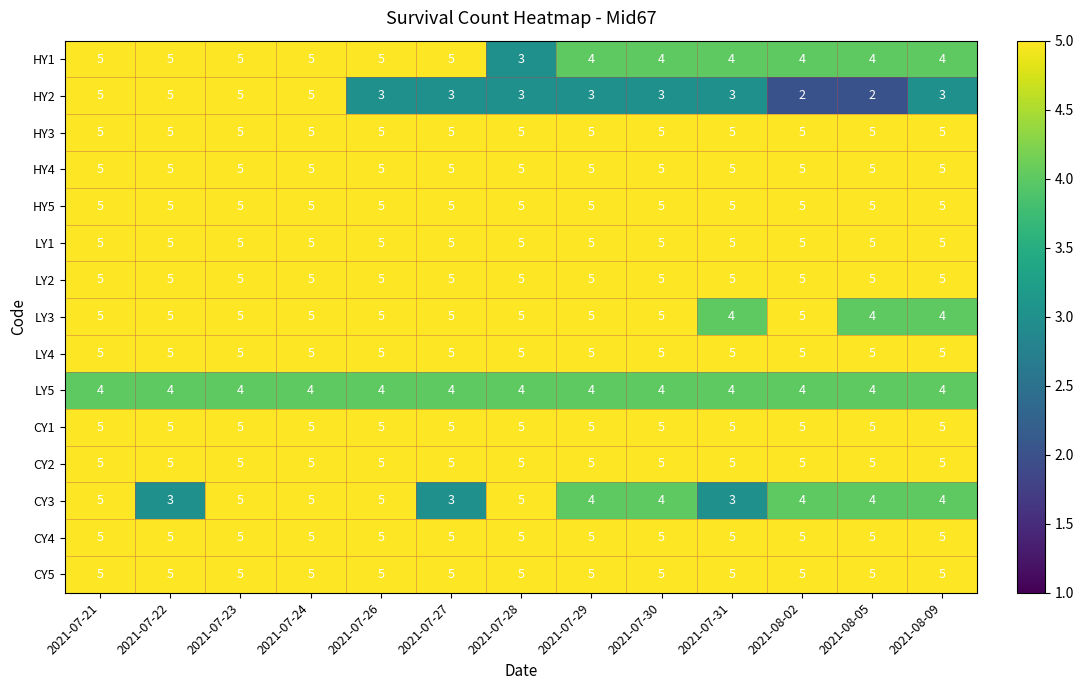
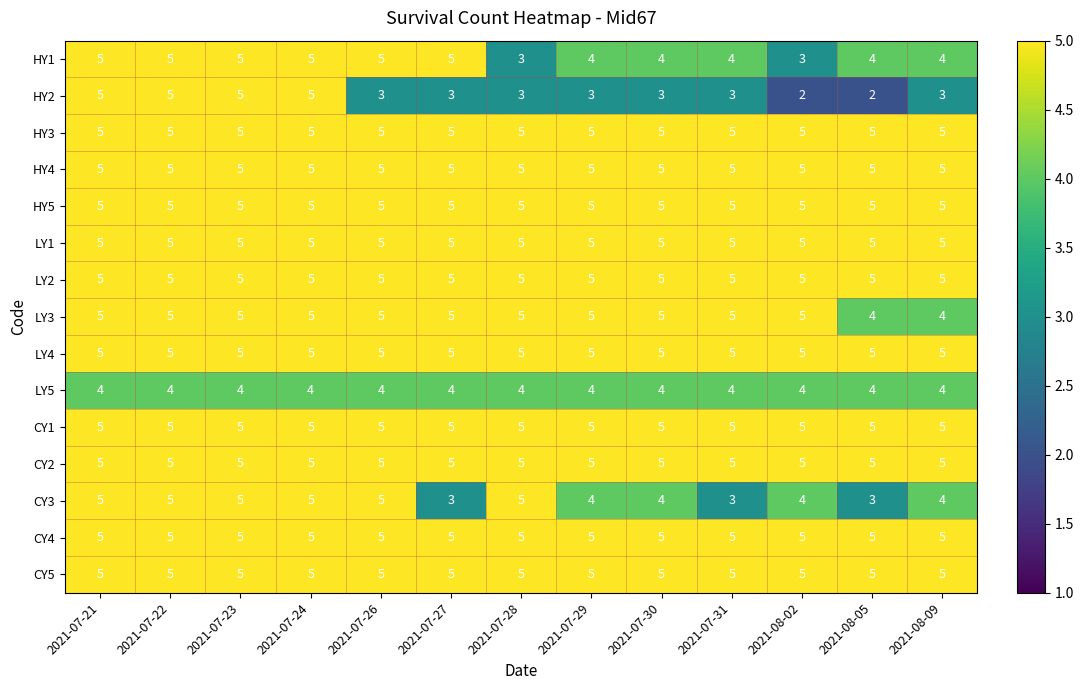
HY1, 2021-08-02: 4 -> 3
LY3, 2021-07-31: 4 -> 5
CY3, 2021-07-22: 3 -> 5
CY3, 2021-08-05: 4 -> 3
